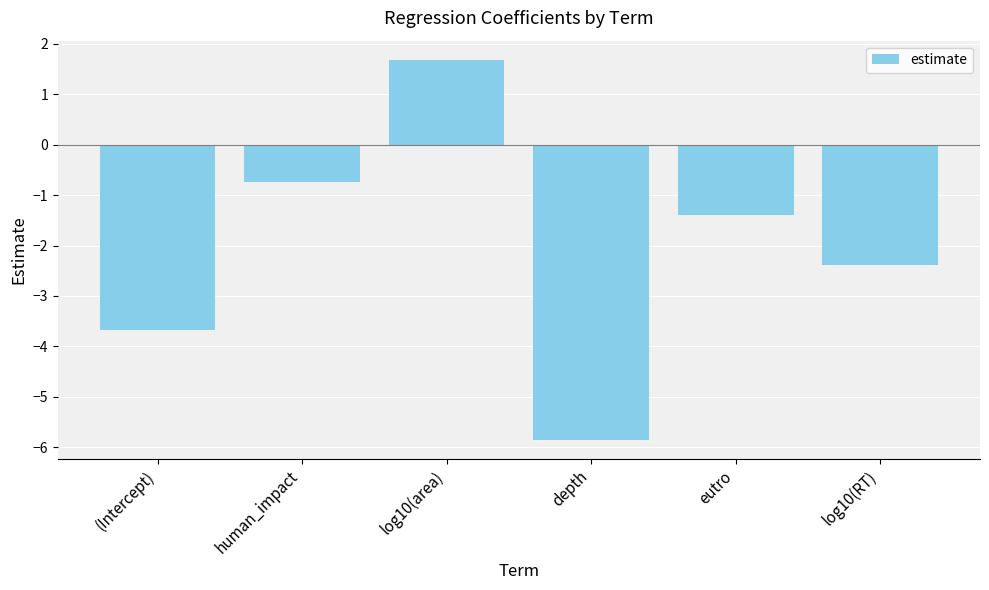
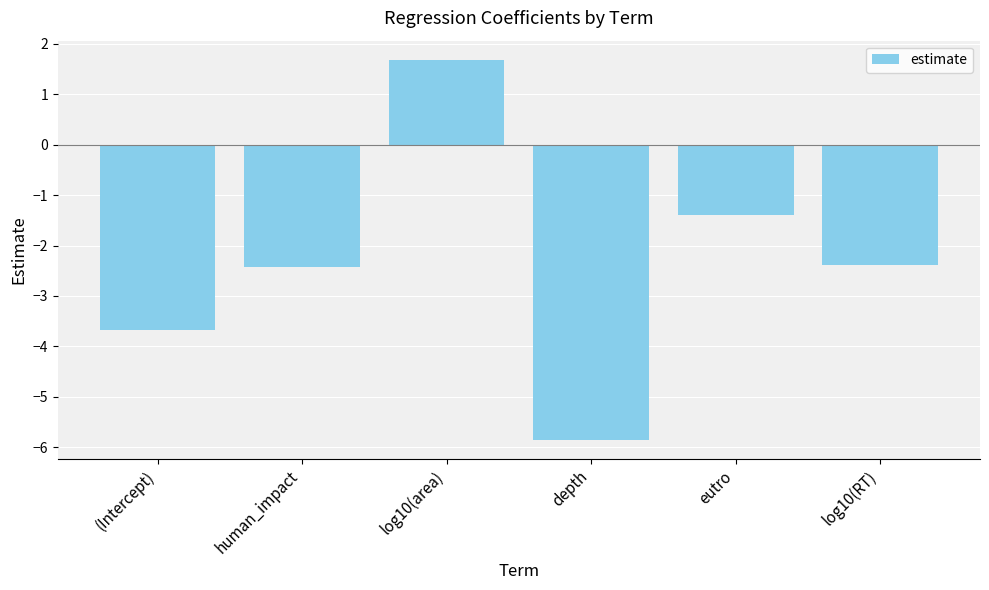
human_impact: -0.7 -> -2.4
